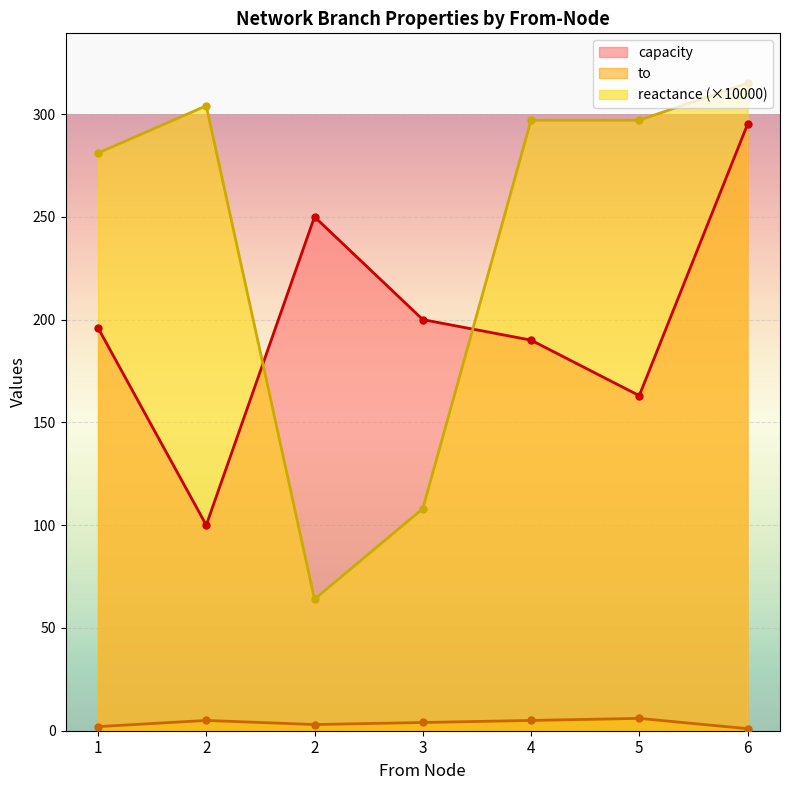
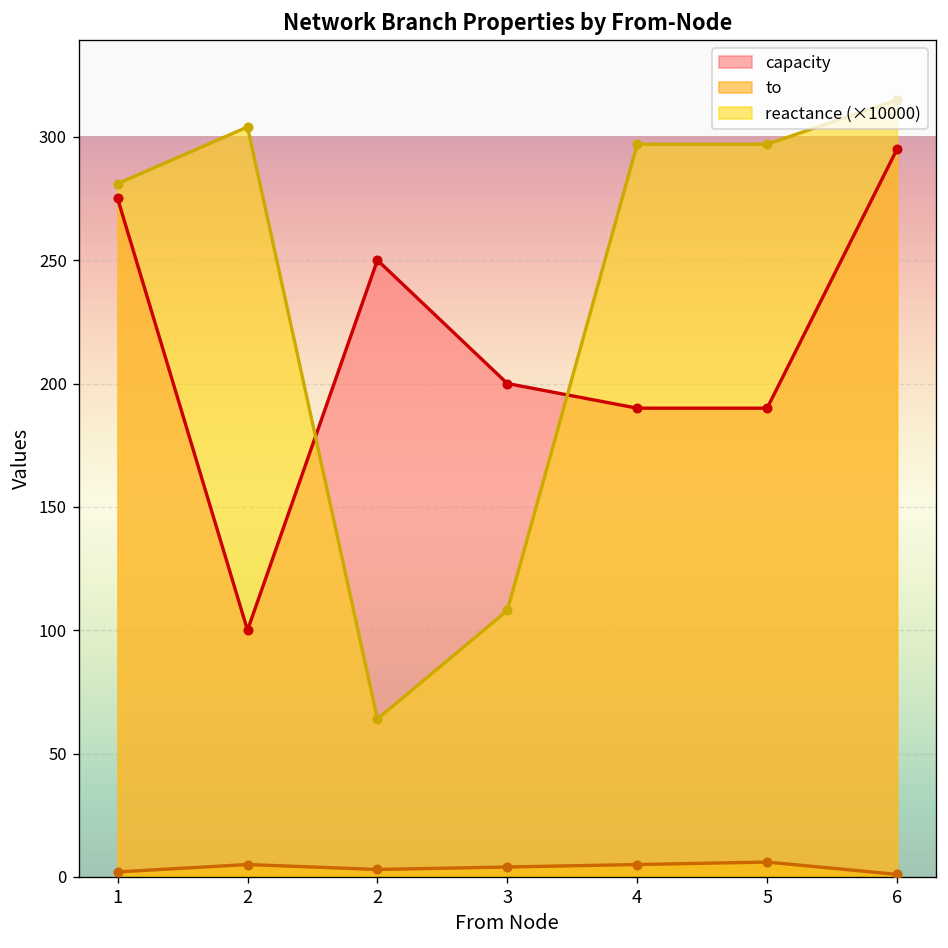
capacity, 1: 196 -> 275
capacity, 5: 163 -> 190
